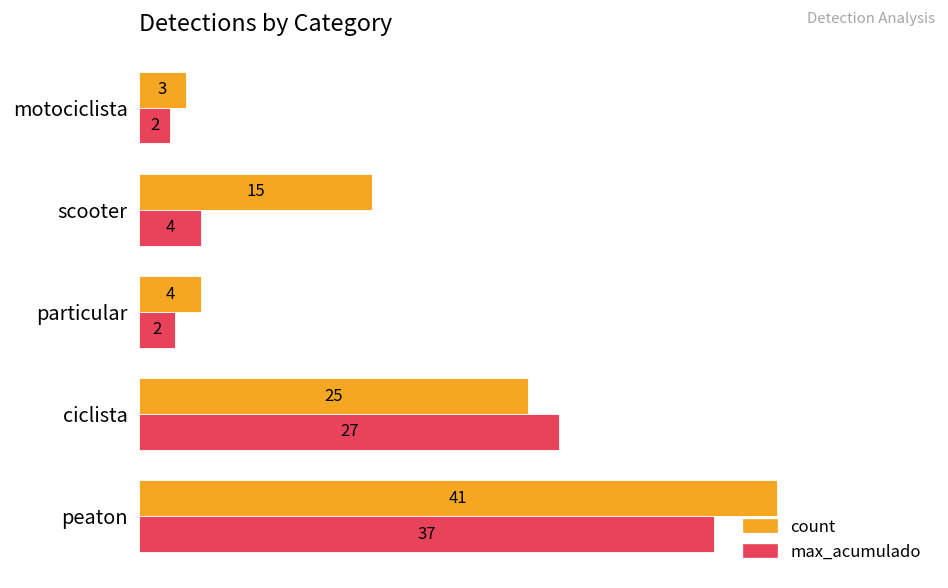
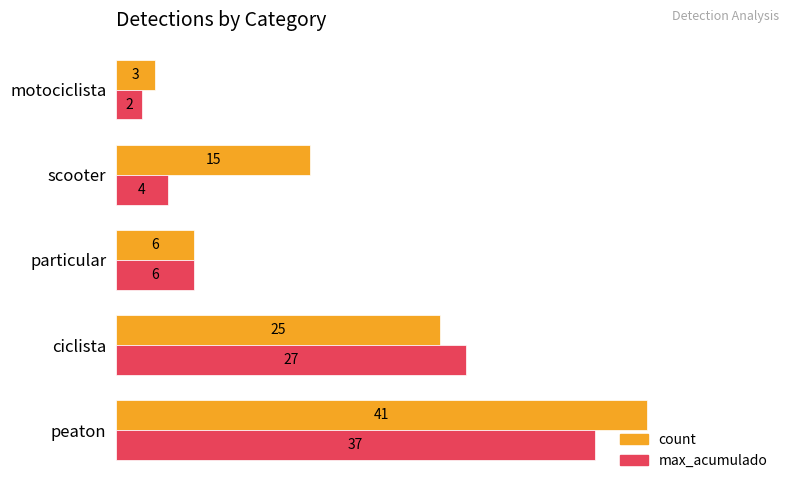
count, particular: 4 -> 6
max_acumulado, particular: 2 -> 6
